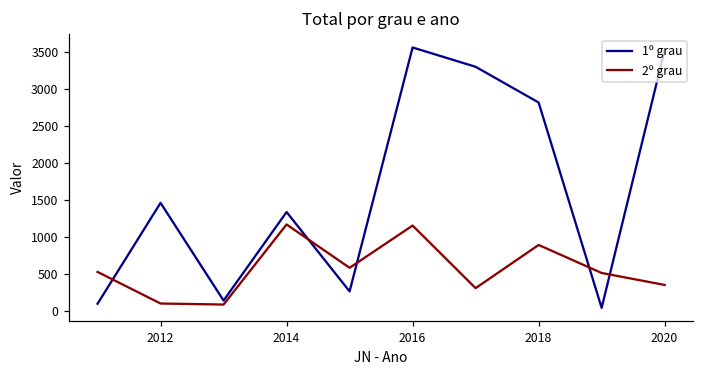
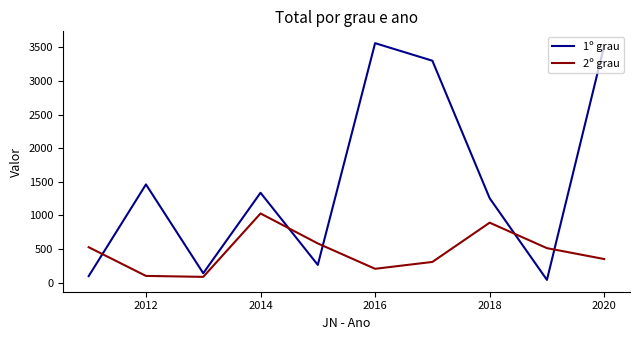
2º grau, 2014: 1200 -> 1000
2º grau, 2016: 1200 -> 200
1º grau, 2018: 2800 -> 1300
